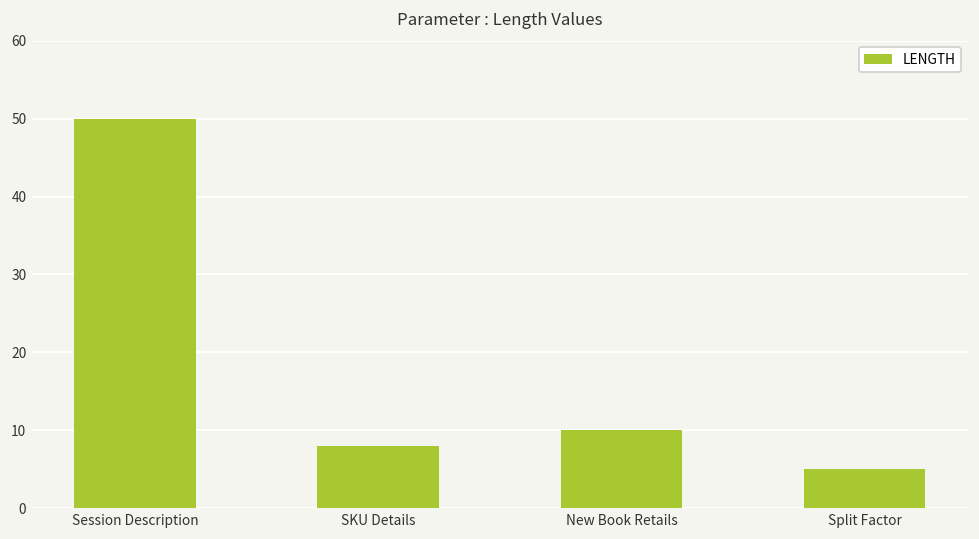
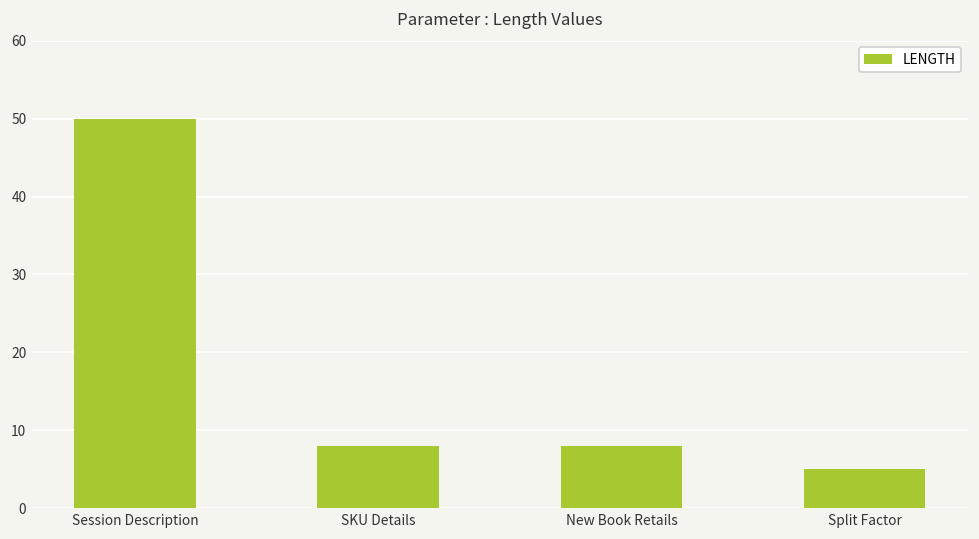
New Book Retails: 10 -> 8
